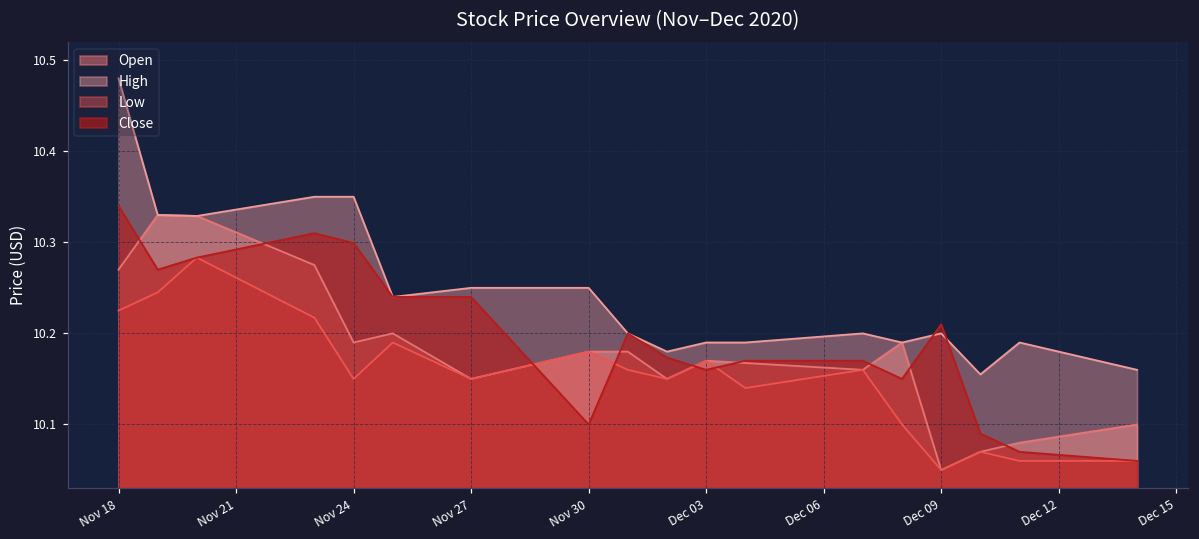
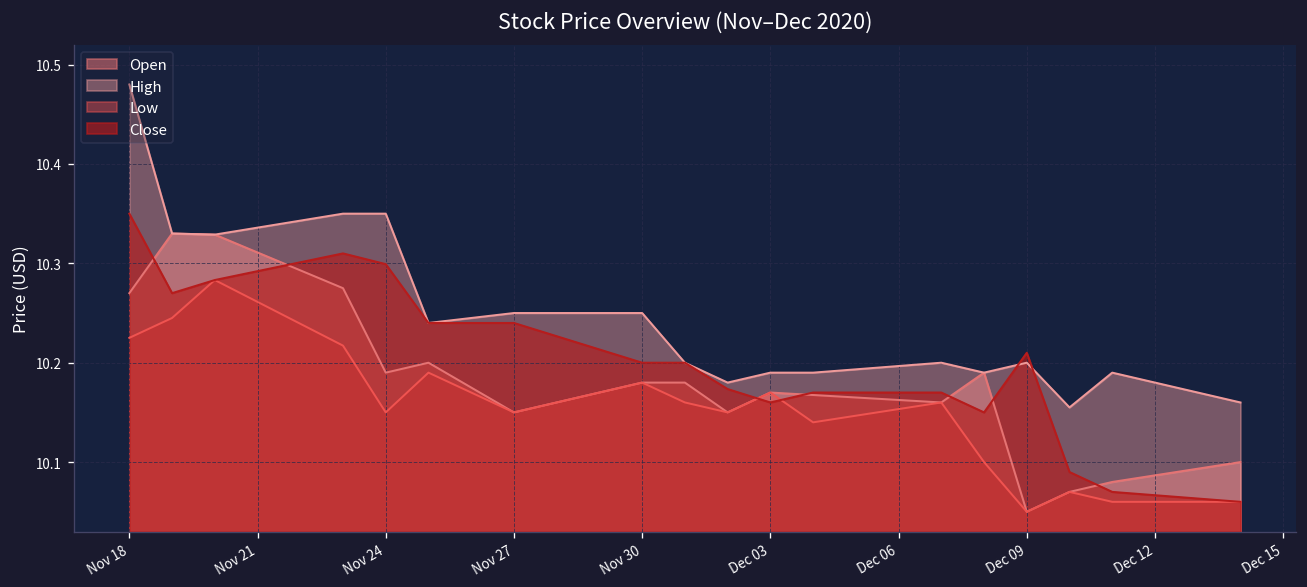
Close, Nov 18: 10.34 -> 10.35
Close, Nov 30: 10.1 -> 10.2
